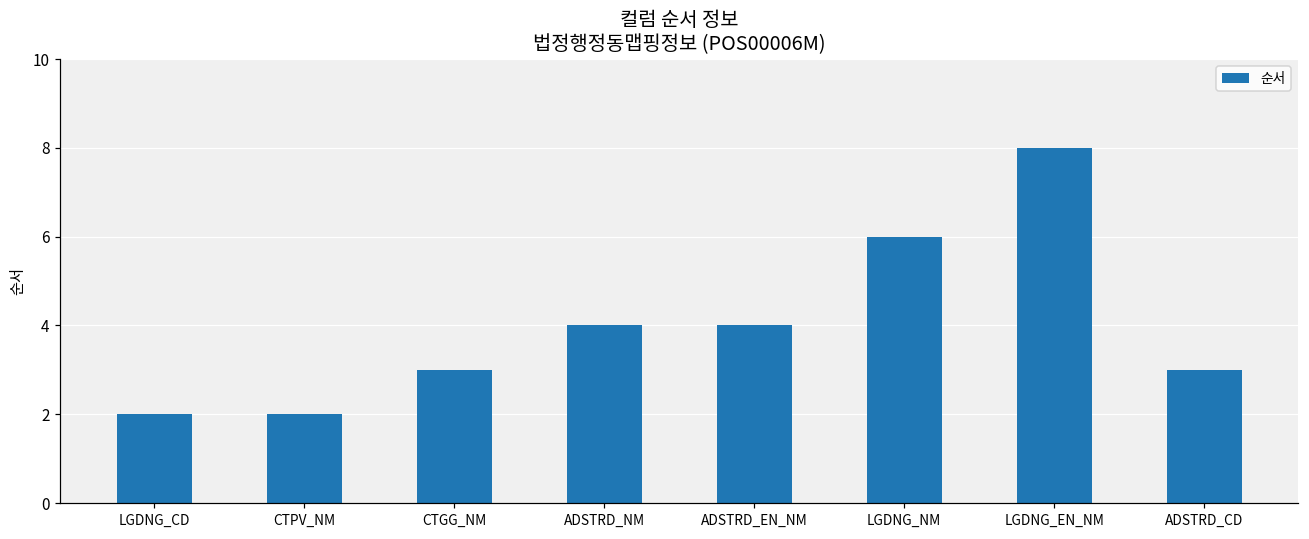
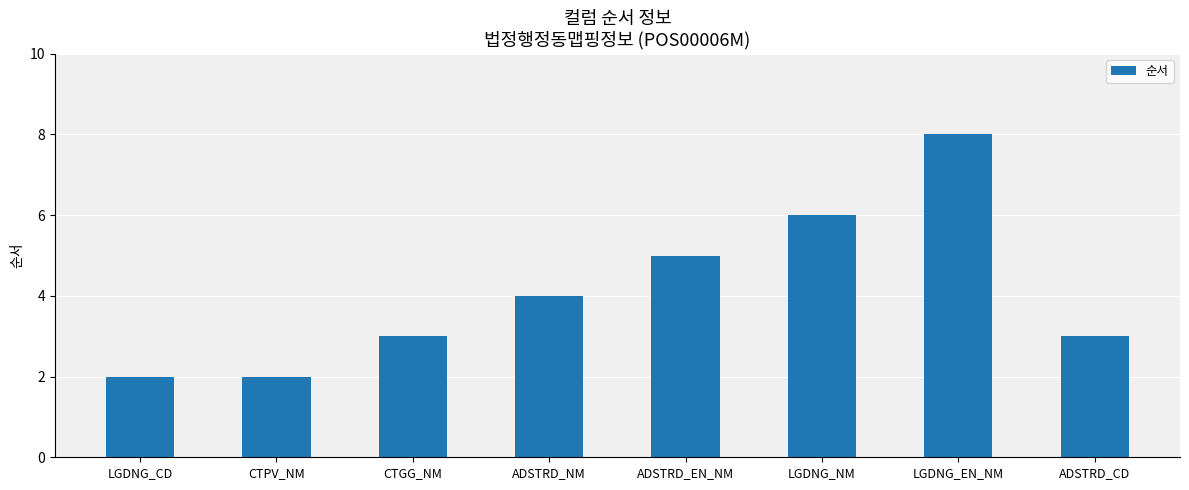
ADSTRD_EN_NM: 4 -> 5
